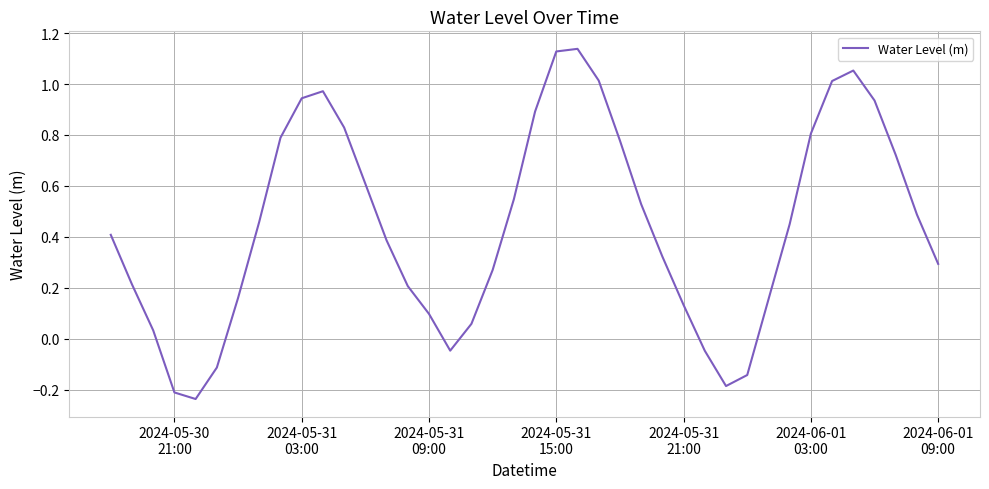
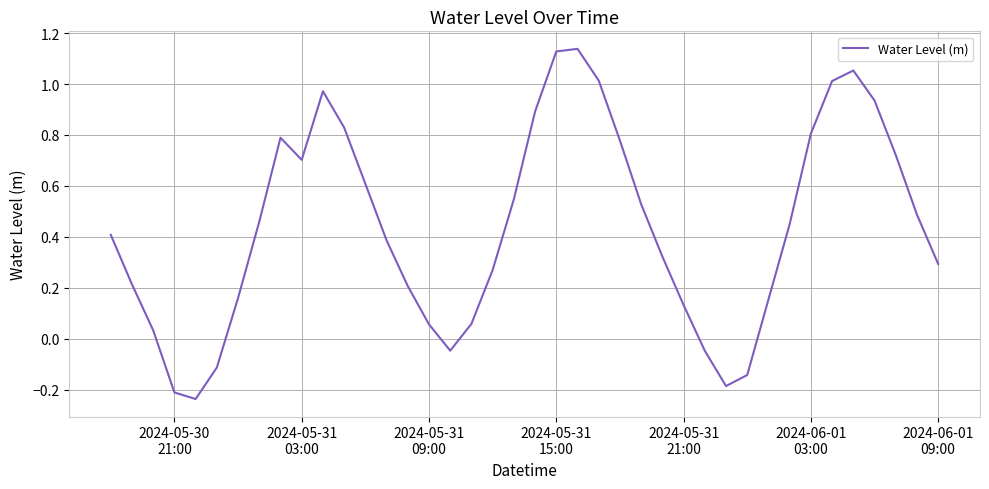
2024-05-31 03:00: 0.94 -> 0.70
2024-05-31 09:00: 0.10 -> 0.06
